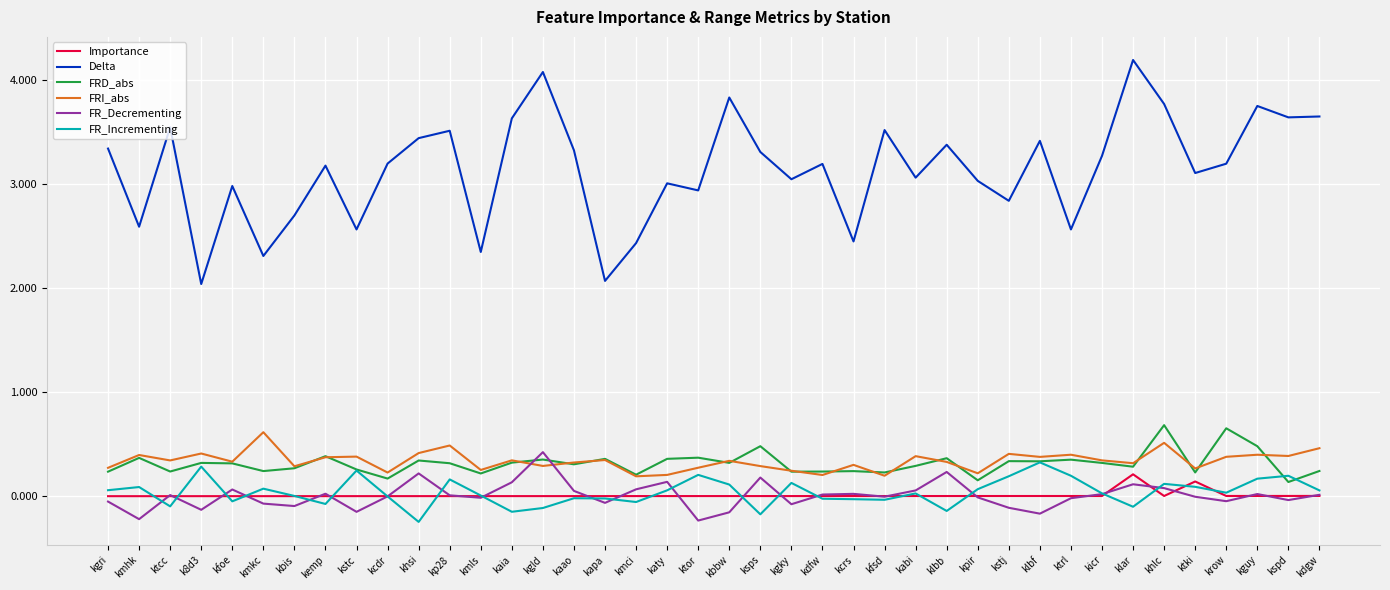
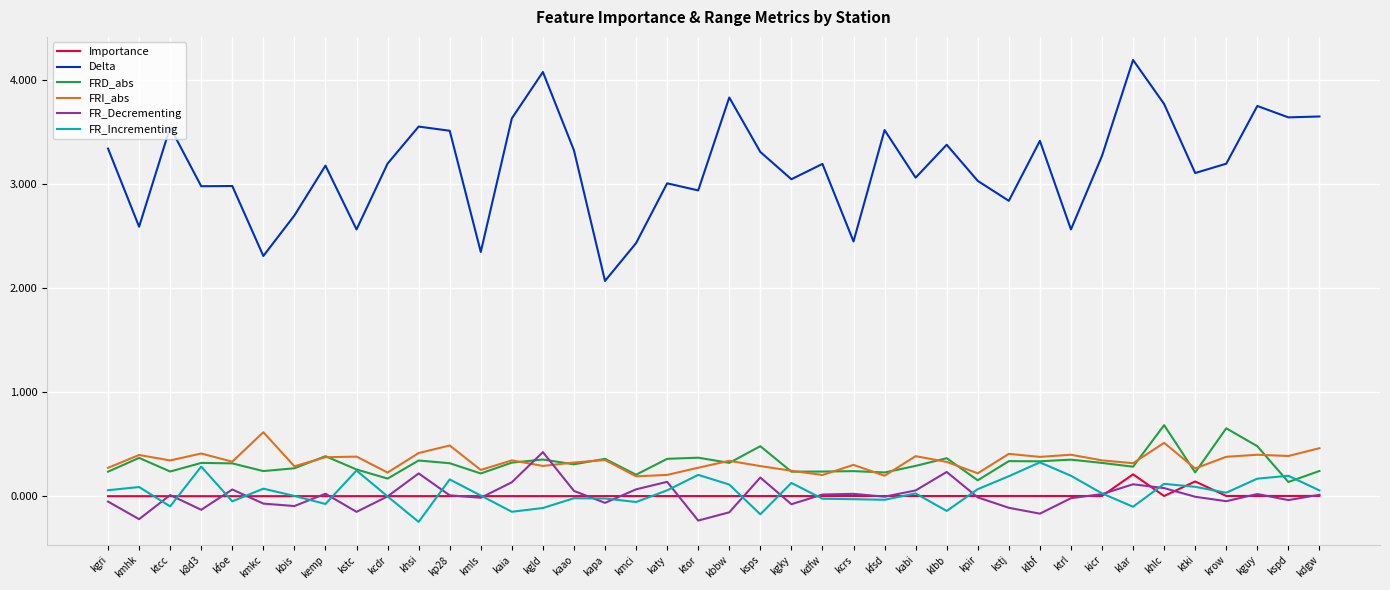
Delta, k8d3: 2.04 -> 2.98
Delta, khsi: 3.44 -> 3.56
